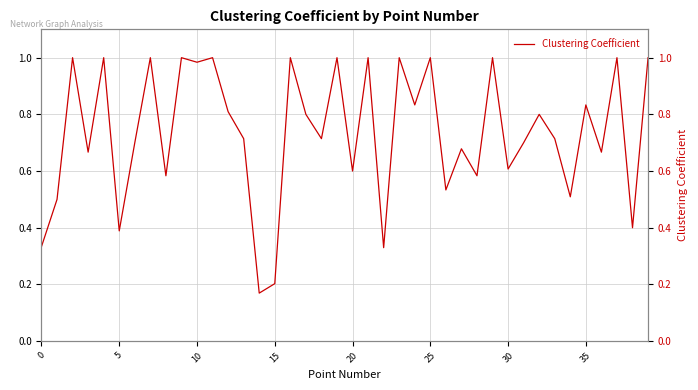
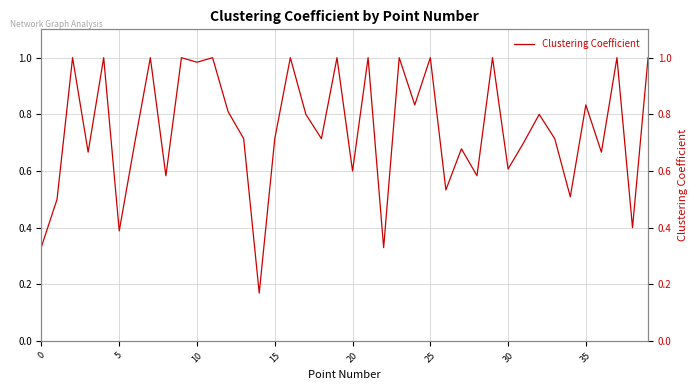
15: 0.20 -> 0.71
